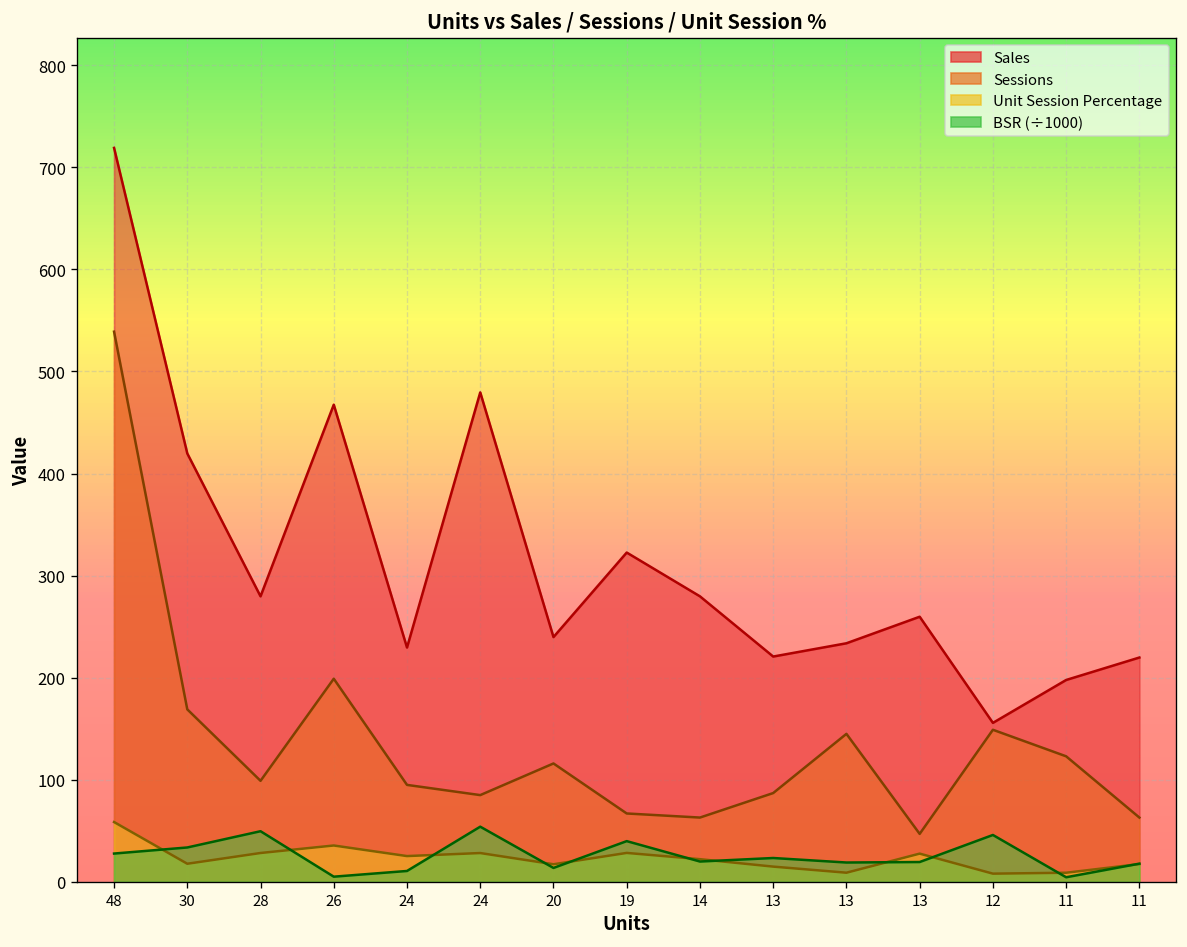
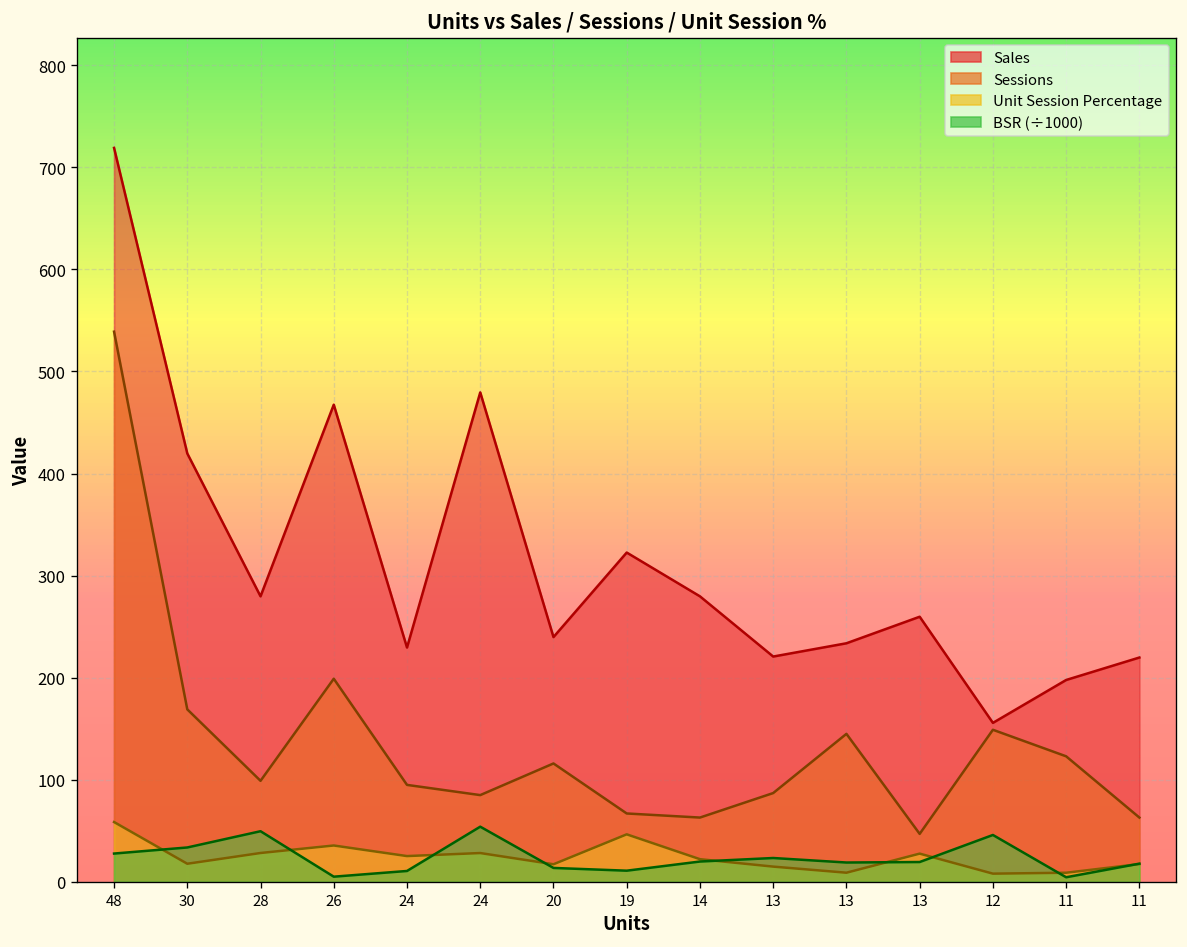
Unit Session Percentage, 19: 30 -> 50
BSR (÷1000), 19: 40 -> 10
